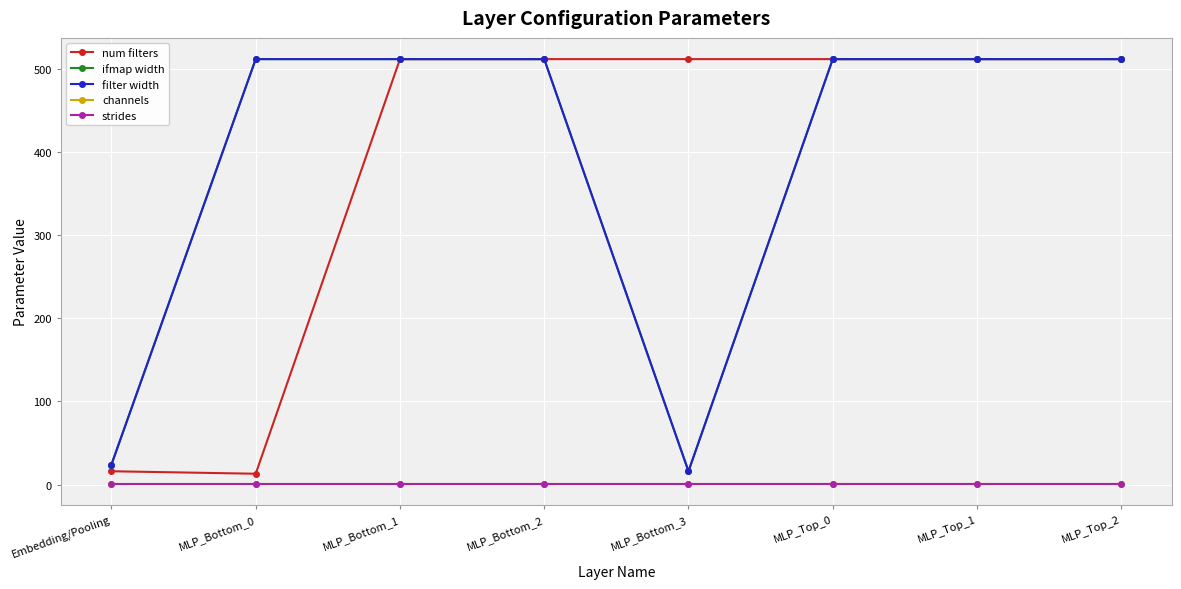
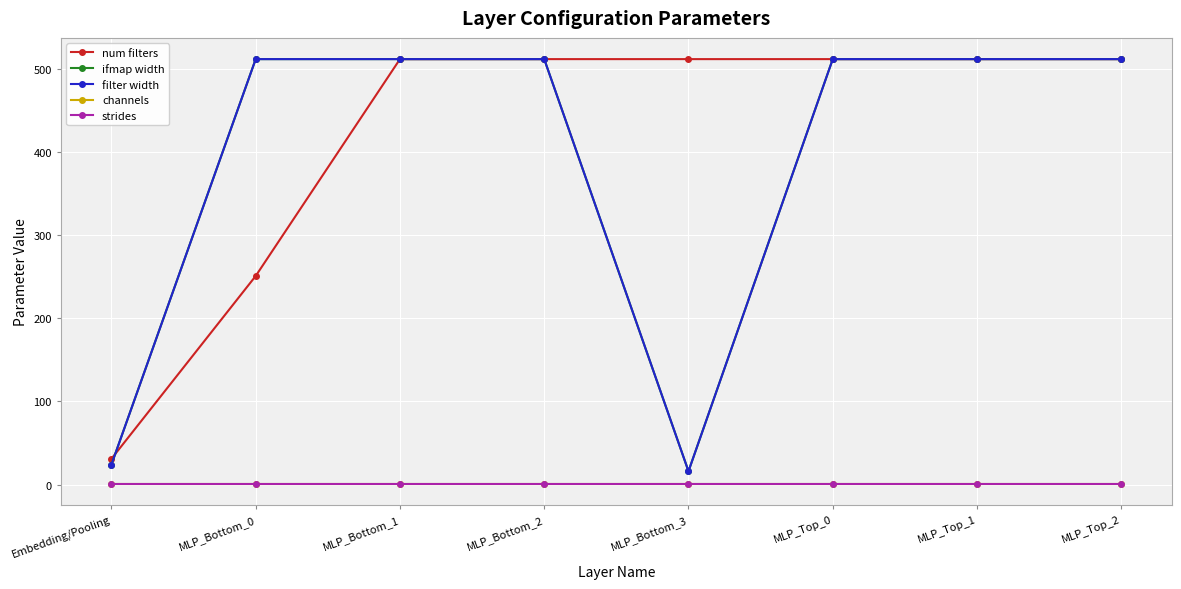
num filters, Embedding/Pooling: 20 -> 30
num filters, MLP_Bottom_0: 10 -> 250
